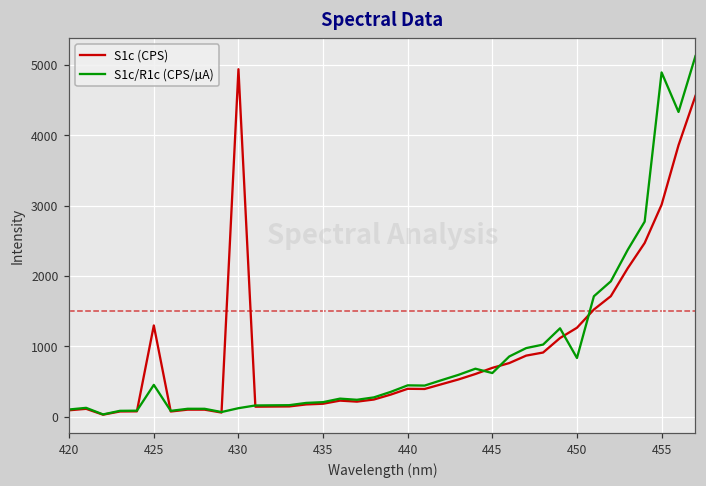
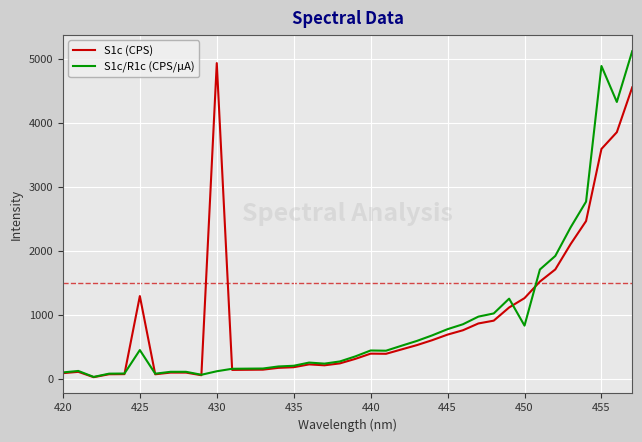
S1c/R1c (CPS/µA), 445: 600 -> 800
S1c (CPS), 455: 3000 -> 3600
